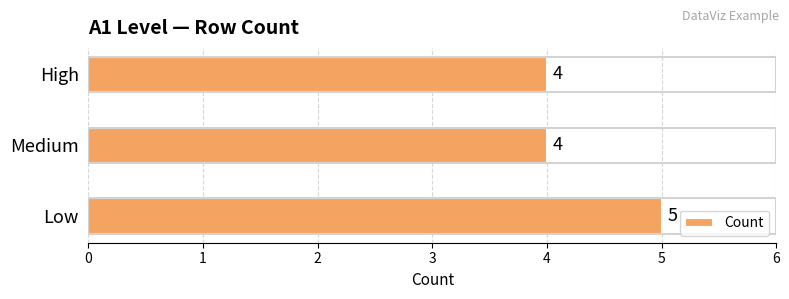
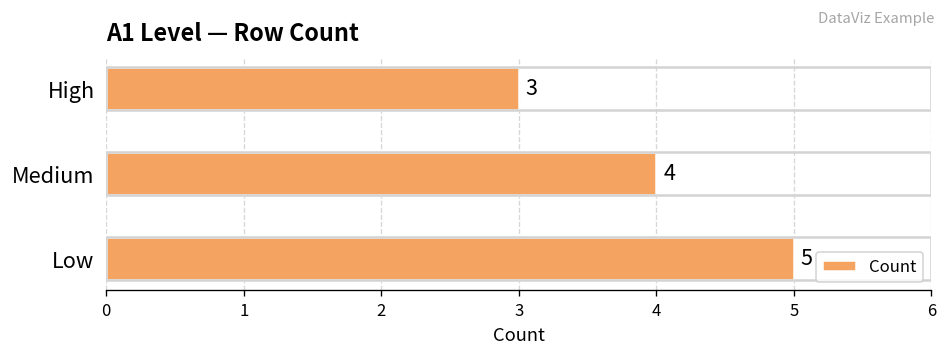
High: 4 -> 3
